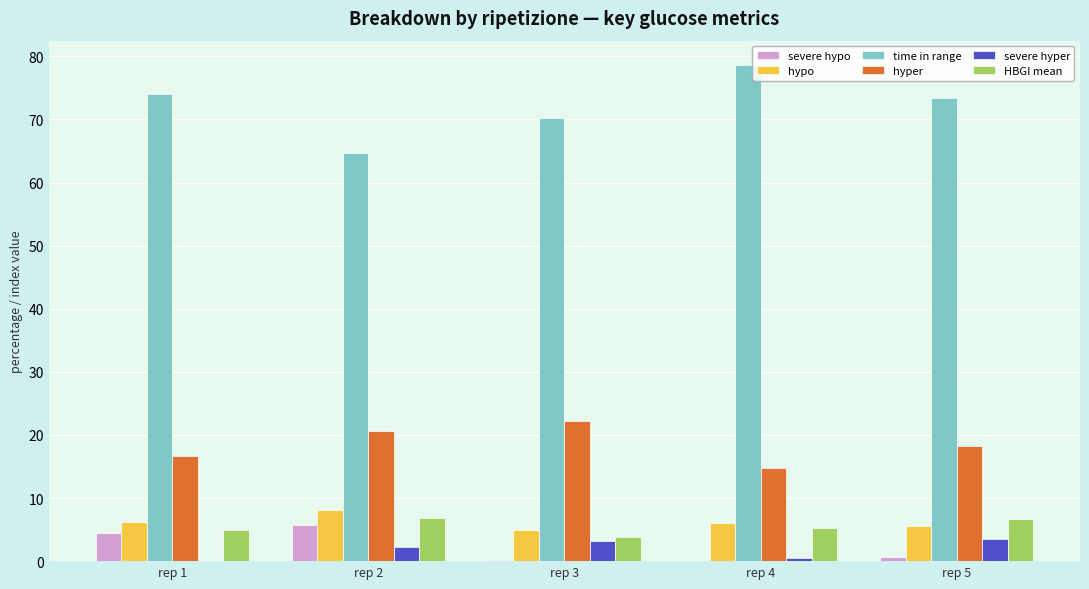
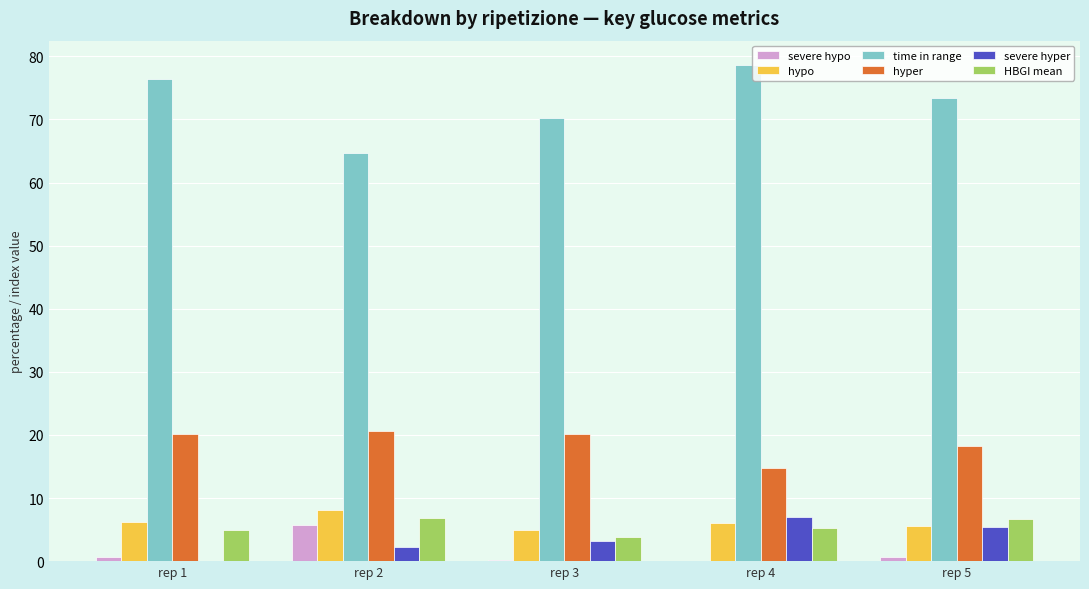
severe hypo, rep 1: 4 -> 1
time in range, rep 1: 74 -> 76
hyper, rep 1: 17 -> 20
hyper, rep 3: 22 -> 20
severe hyper, rep 4: 1 -> 7
severe hyper, rep 5: 4 -> 5
